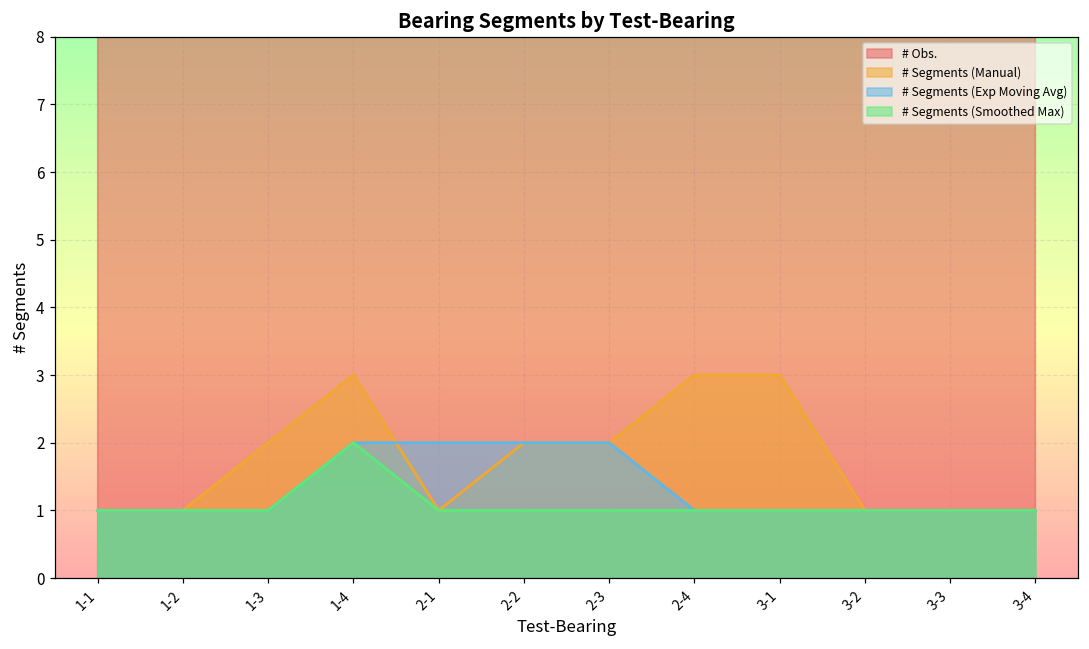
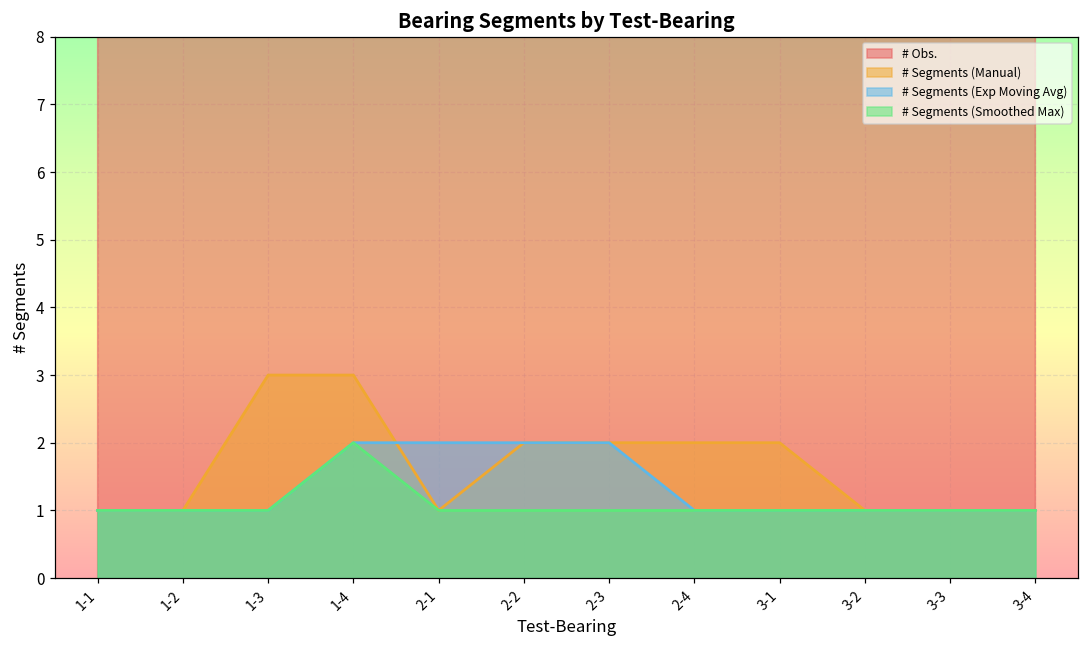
# Segments (Manual), 1-3: 2 -> 3
# Segments (Manual), 2-4: 3 -> 2
# Segments (Manual), 3-1: 3 -> 2
